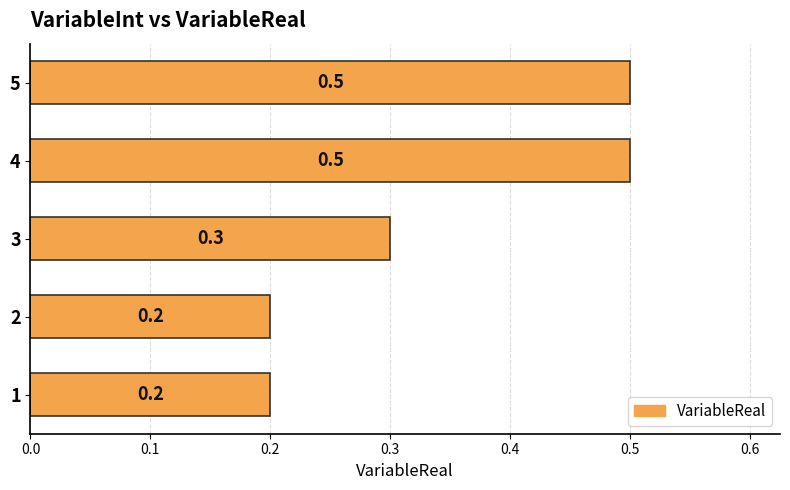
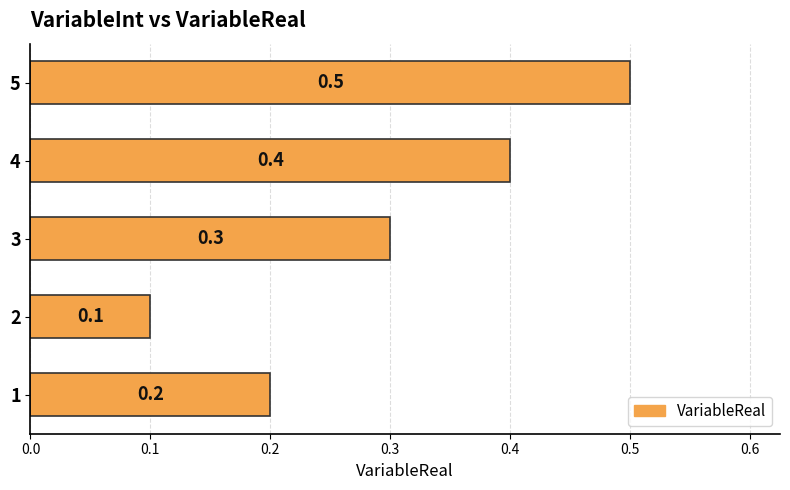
4: 0.5 -> 0.4
2: 0.2 -> 0.1
